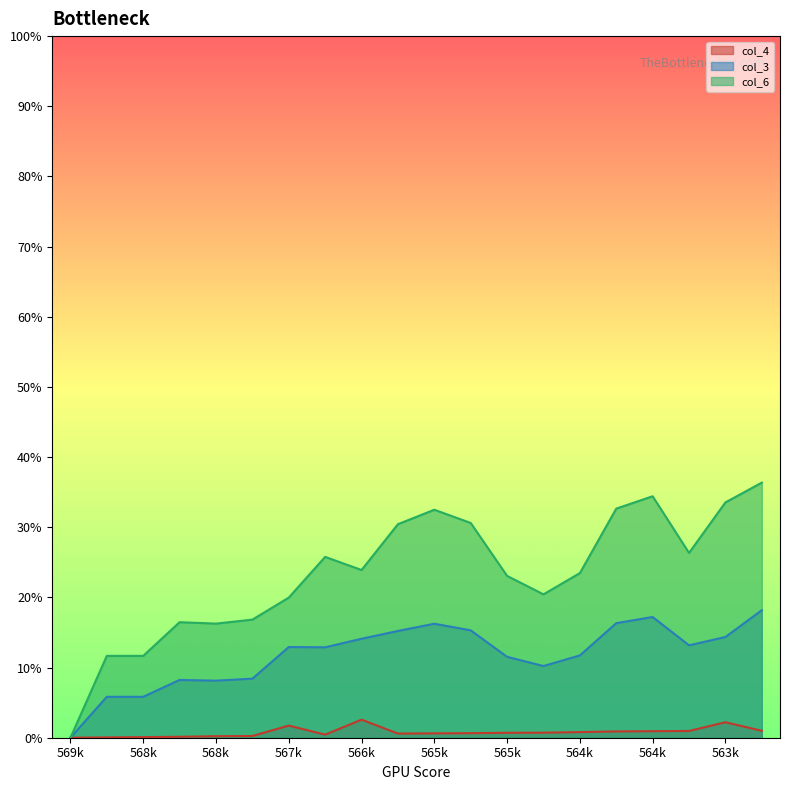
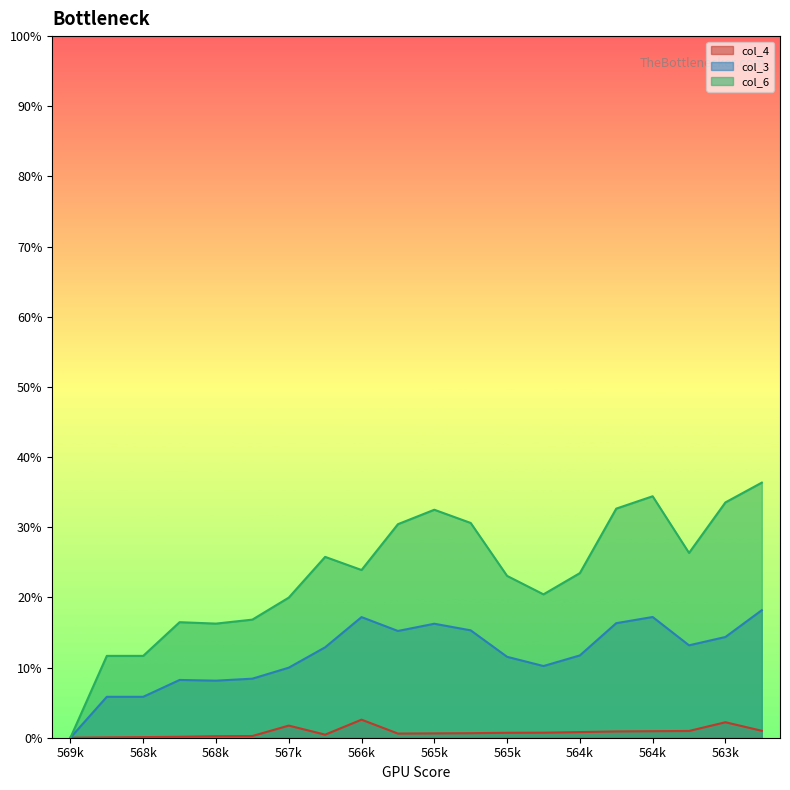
col_3, 567k: 13% -> 10%
col_3, 566k: 14% -> 17%
